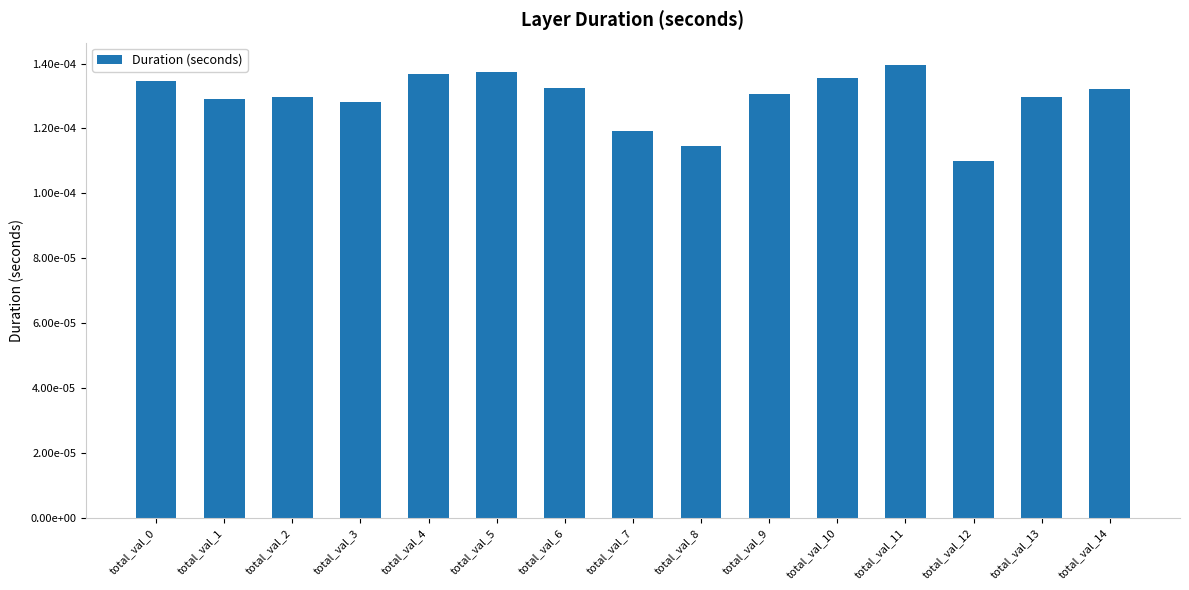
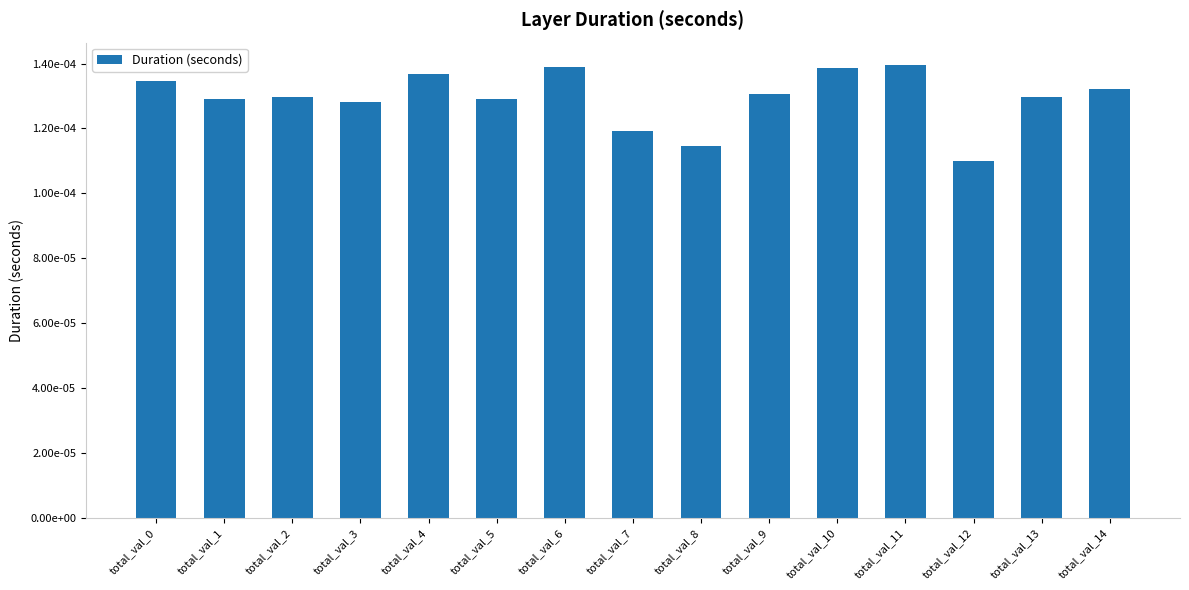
total_val_5: 0.000137 -> 0.000129
total_val_6: 0.000132 -> 0.000139
total_val_10: 0.000136 -> 0.000139
